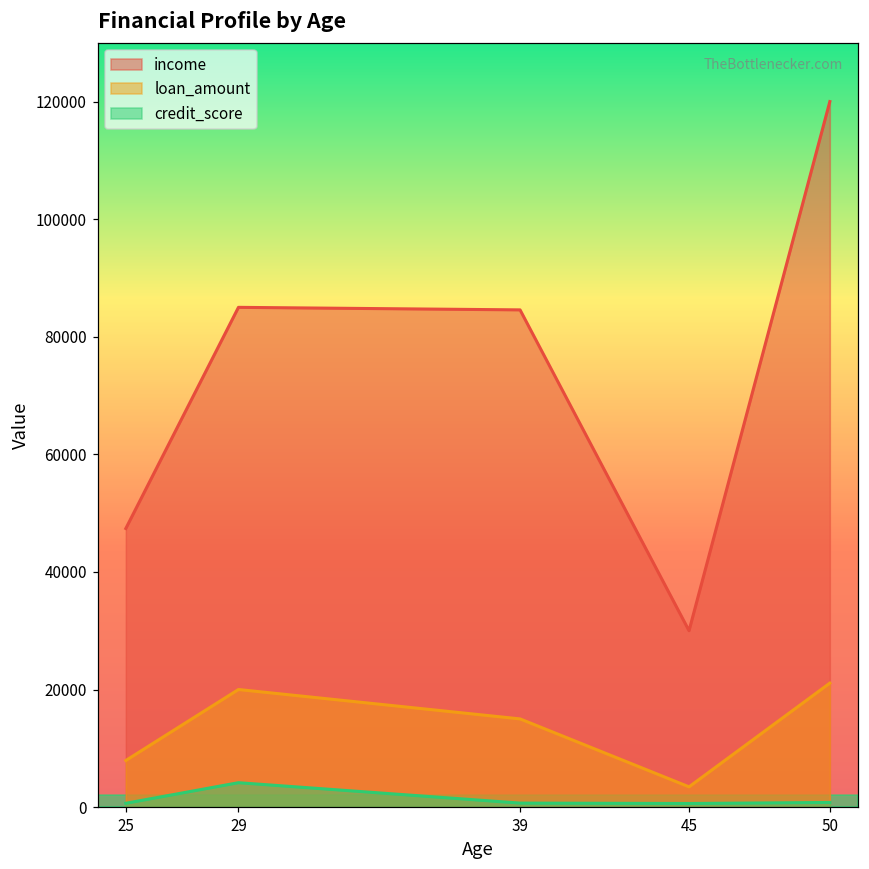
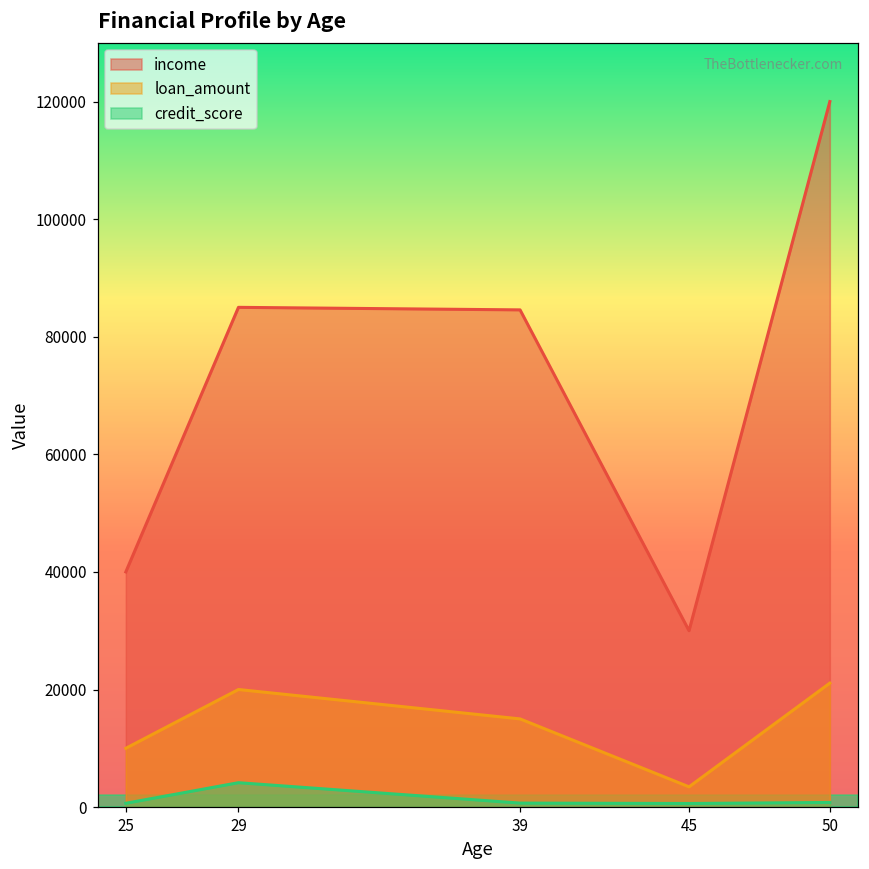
income, 25: 47000 -> 40000
loan_amount, 25: 8000 -> 10000
